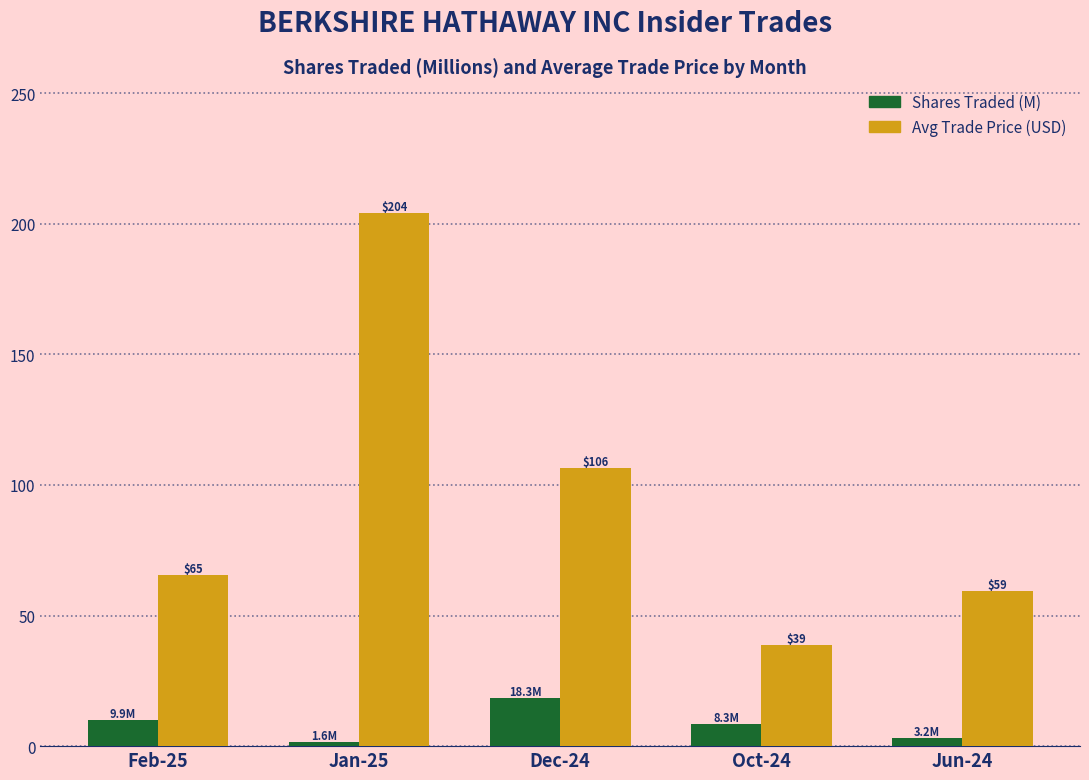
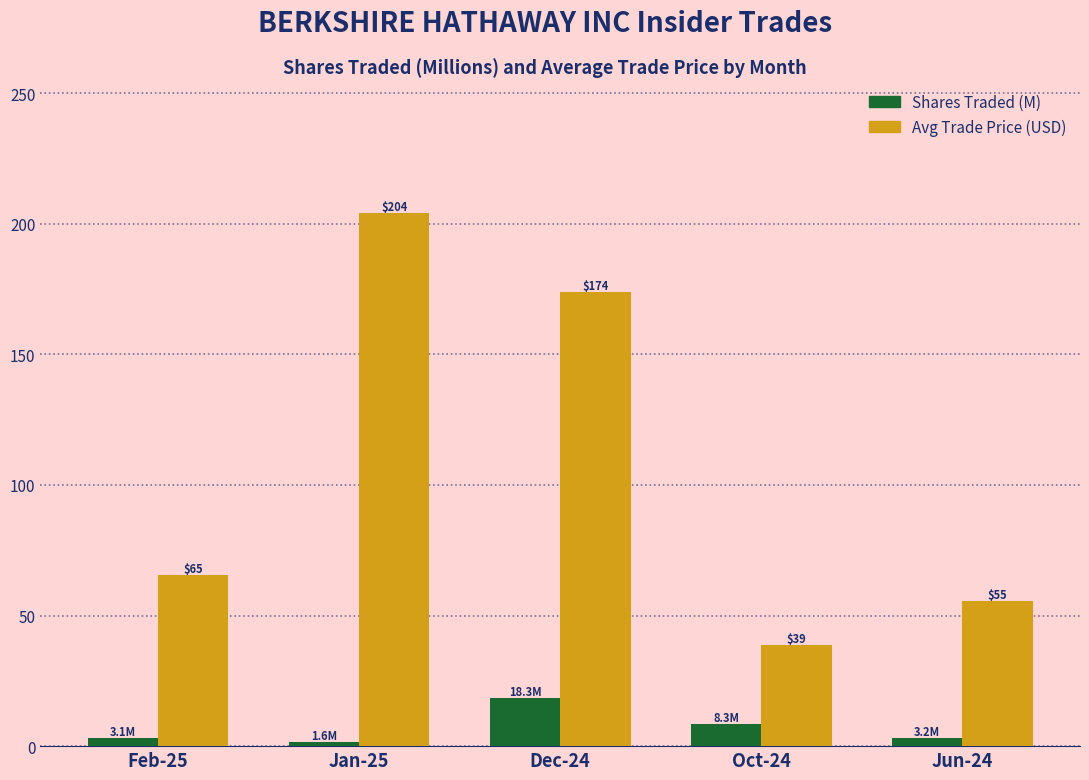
Shares Traded (M), Feb-25: 9.9M -> 3.1M
Avg Trade Price (USD), Dec-24: $106 -> $174
Avg Trade Price (USD), Jun-24: $59 -> $55
